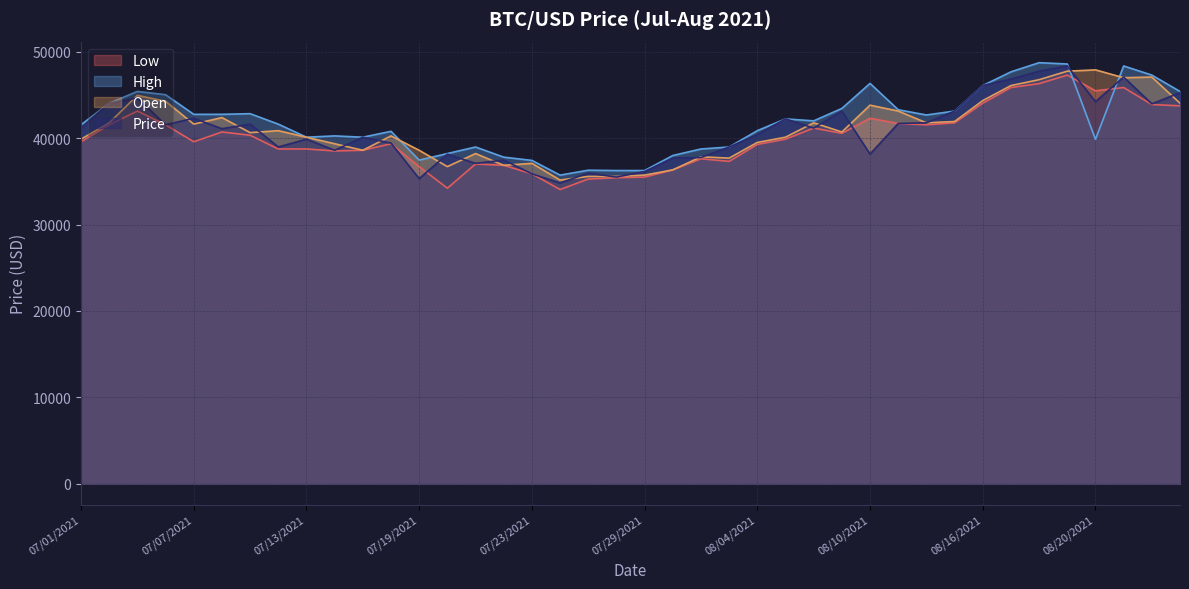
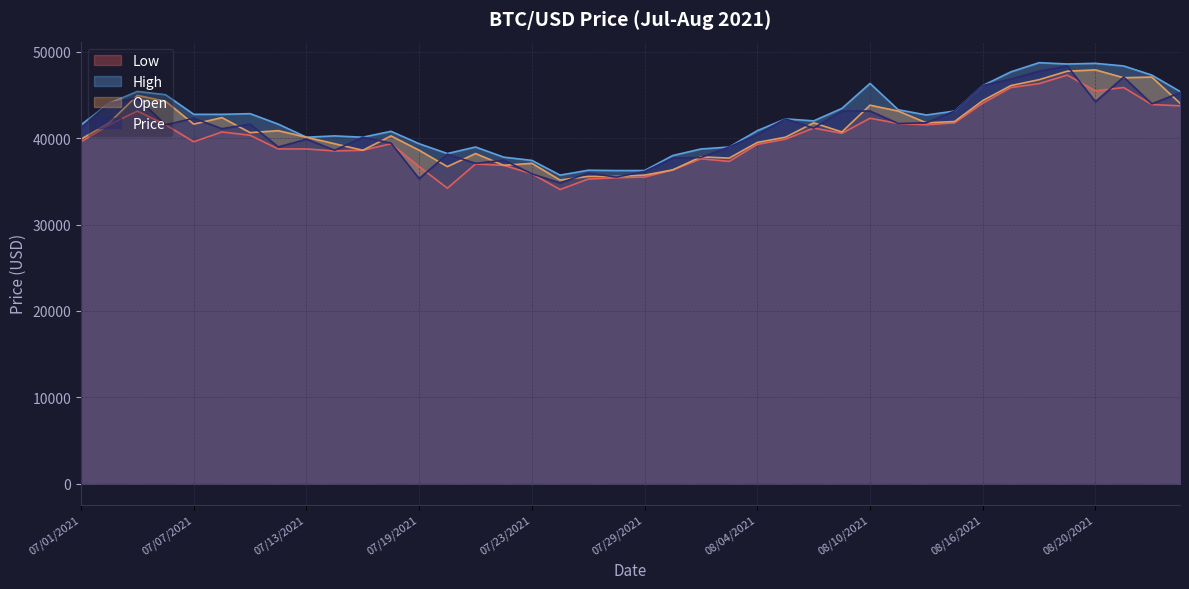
High, 07/19/2021: 37000 -> 39000
Price, 08/10/2021: 38000 -> 43000
High, 08/20/2021: 40000 -> 49000
